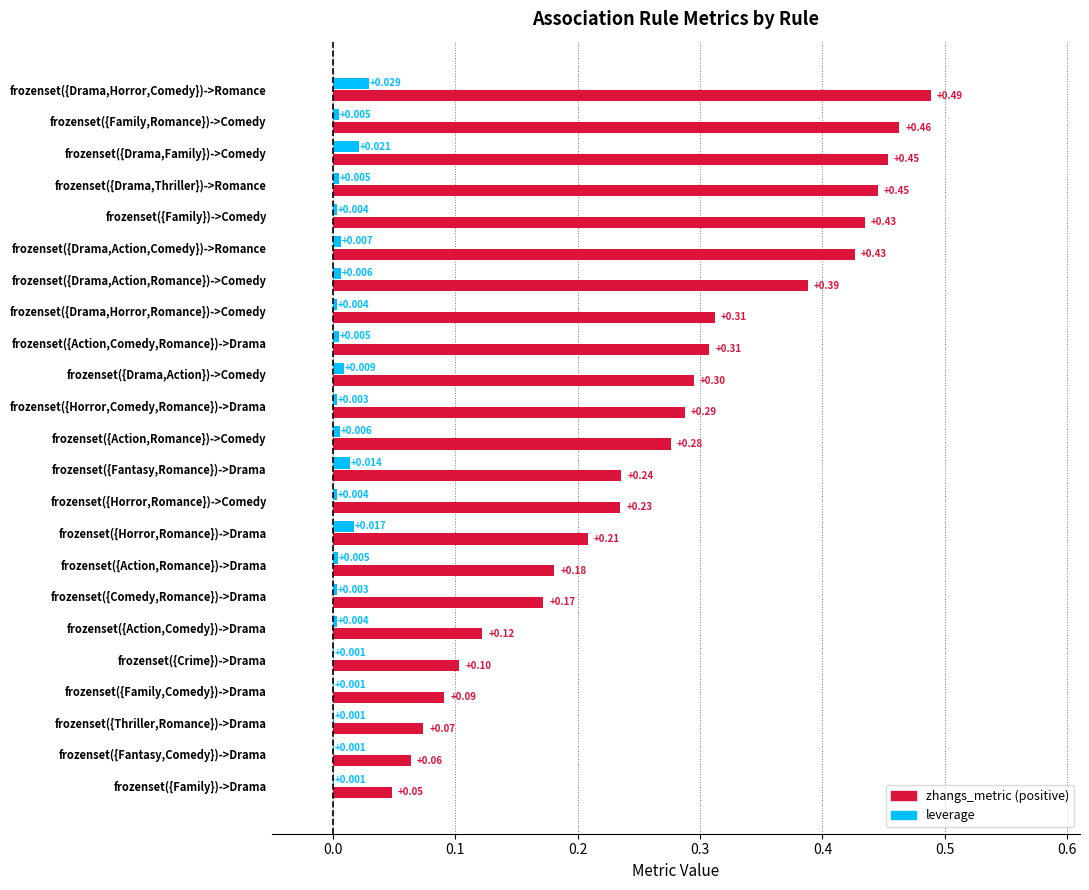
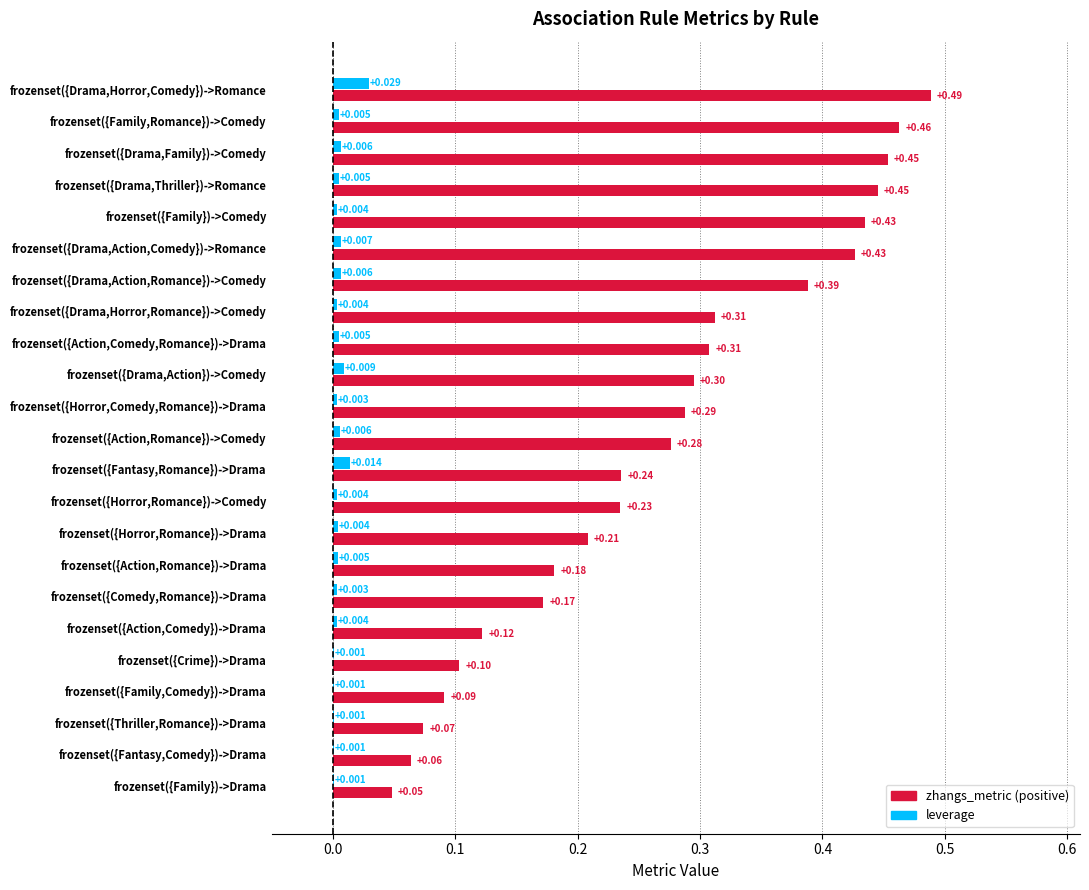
leverage, frozenset({Drama,Family})->Comedy: +0.021 -> +0.006
leverage, frozenset({Horror,Romance})->Drama: +0.017 -> +0.004
